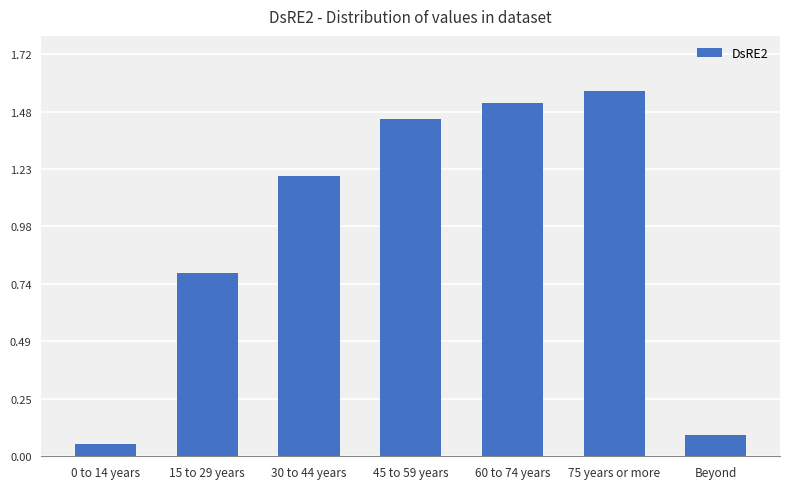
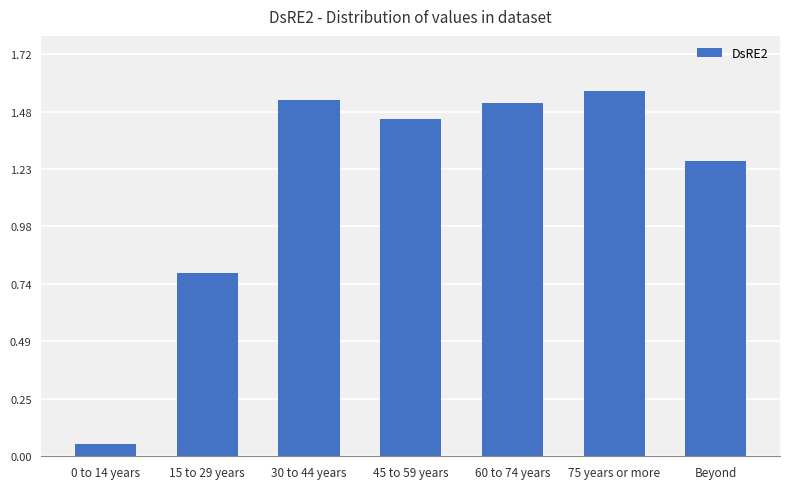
30 to 44 years: 1.20 -> 1.52
Beyond: 0.09 -> 1.27
